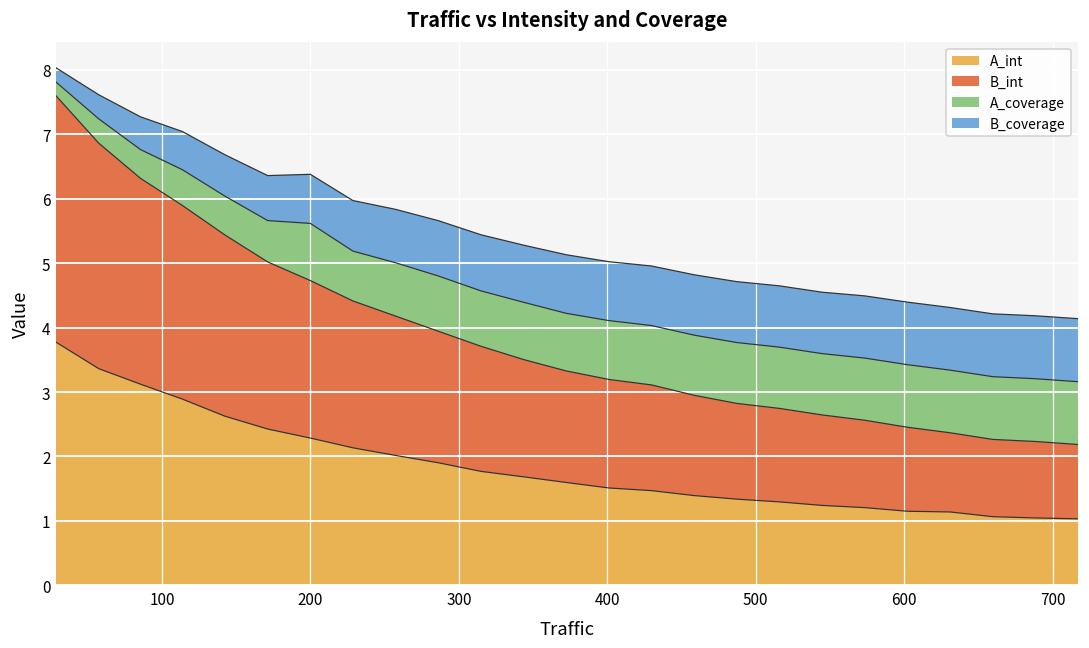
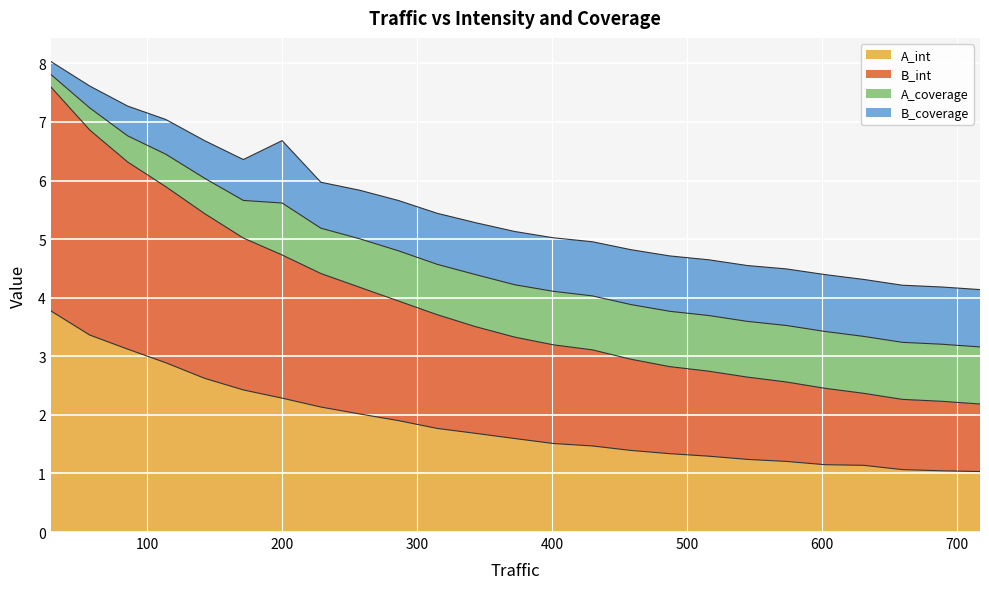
B_coverage, 200: 0.8 -> 1.1
